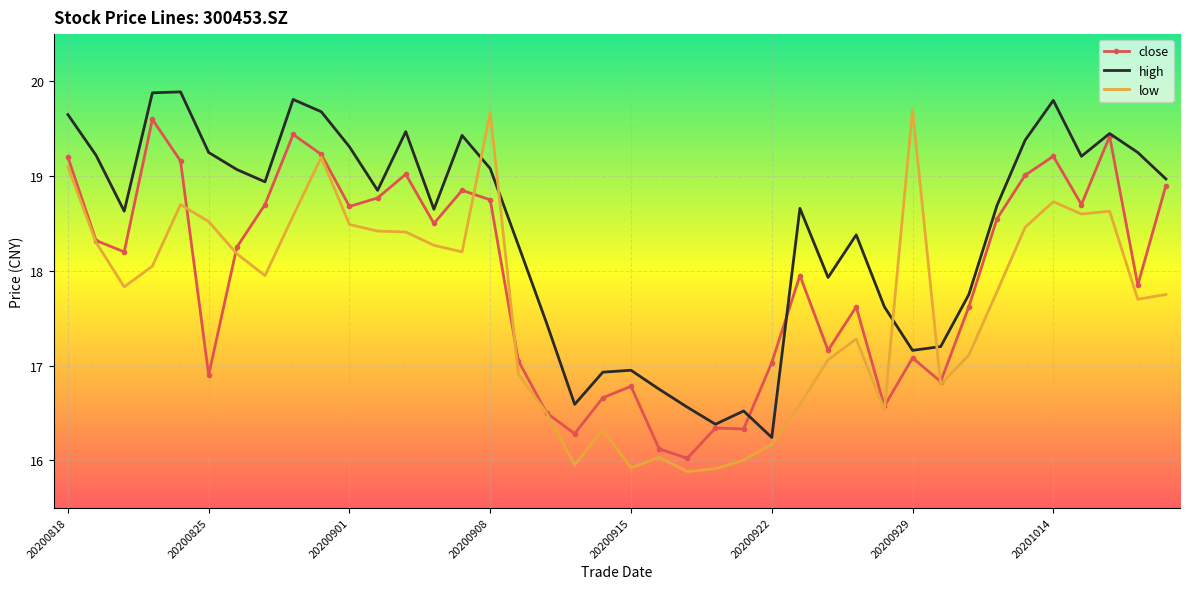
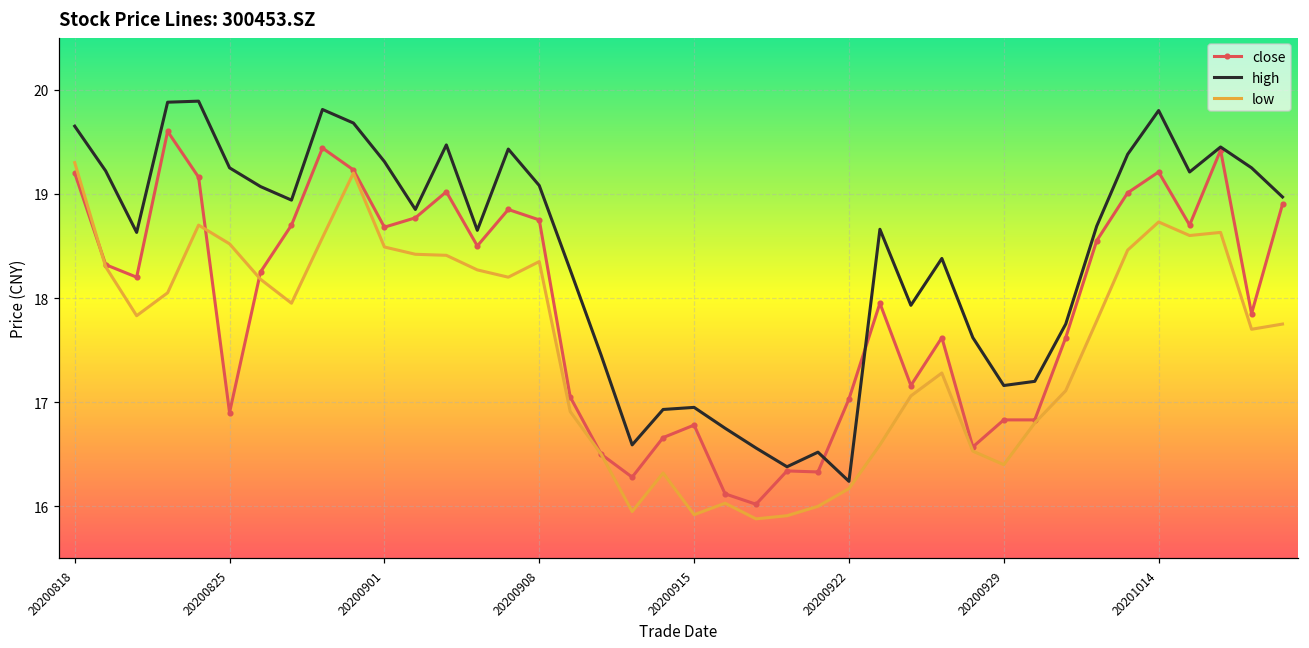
low, 20200818: 19.1 -> 19.3
low, 20200908: 19.7 -> 18.4
close, 20200929: 17.1 -> 16.8
low, 20200929: 19.7 -> 16.4
